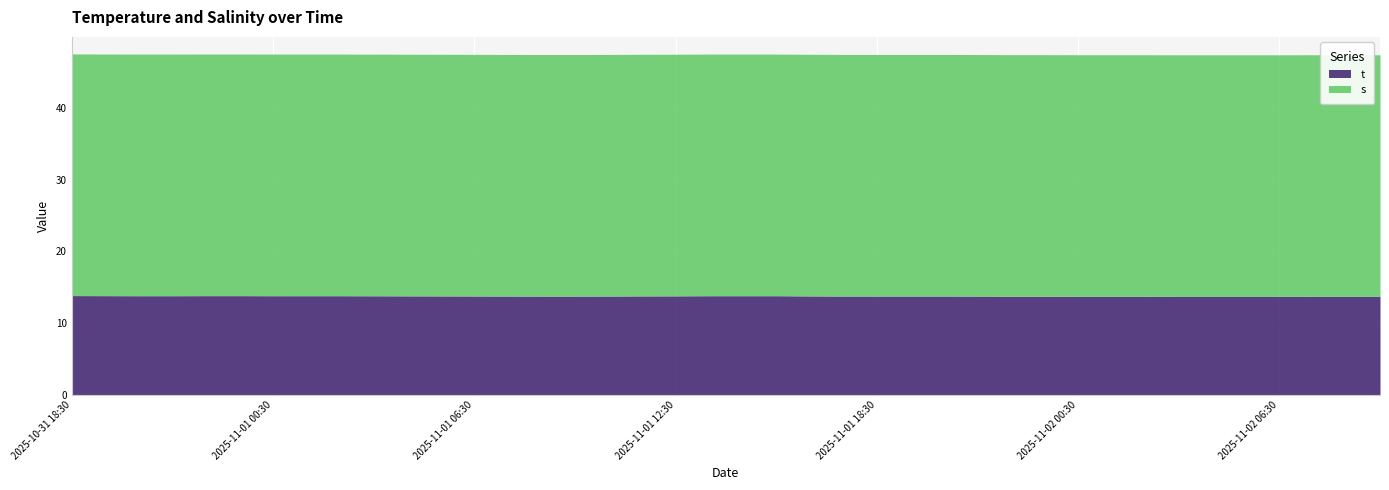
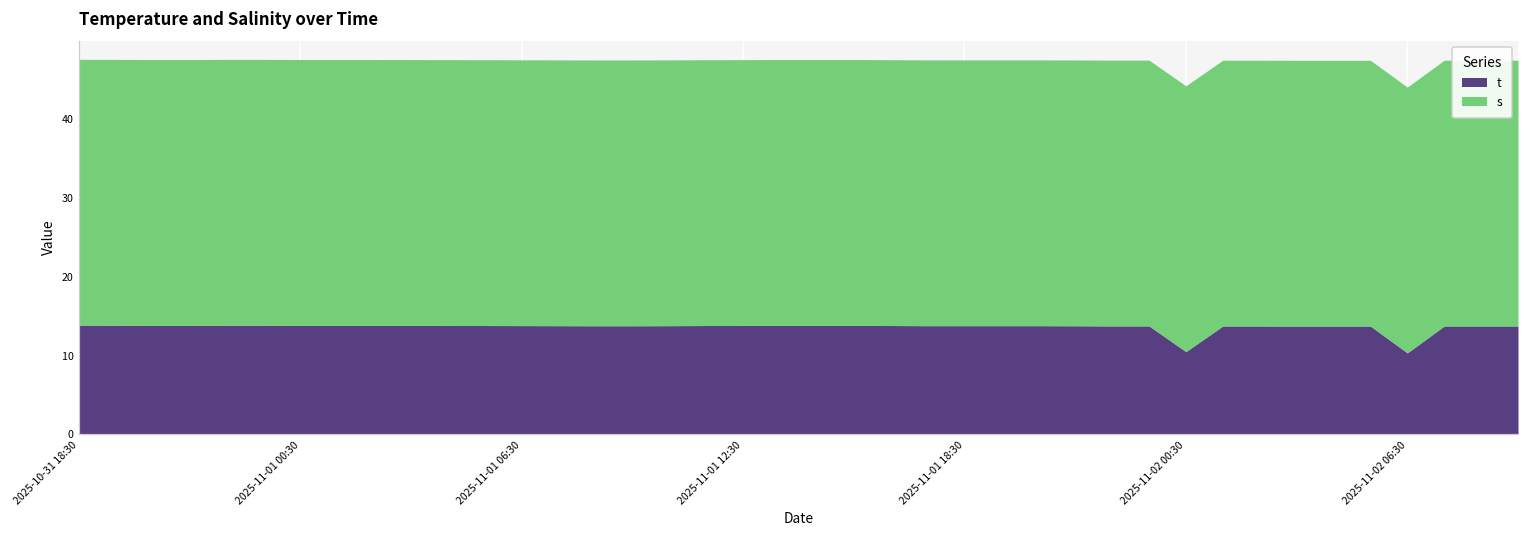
t, 2025-11-02 00:30: 14 -> 10
t, 2025-11-02 06:30: 14 -> 10
